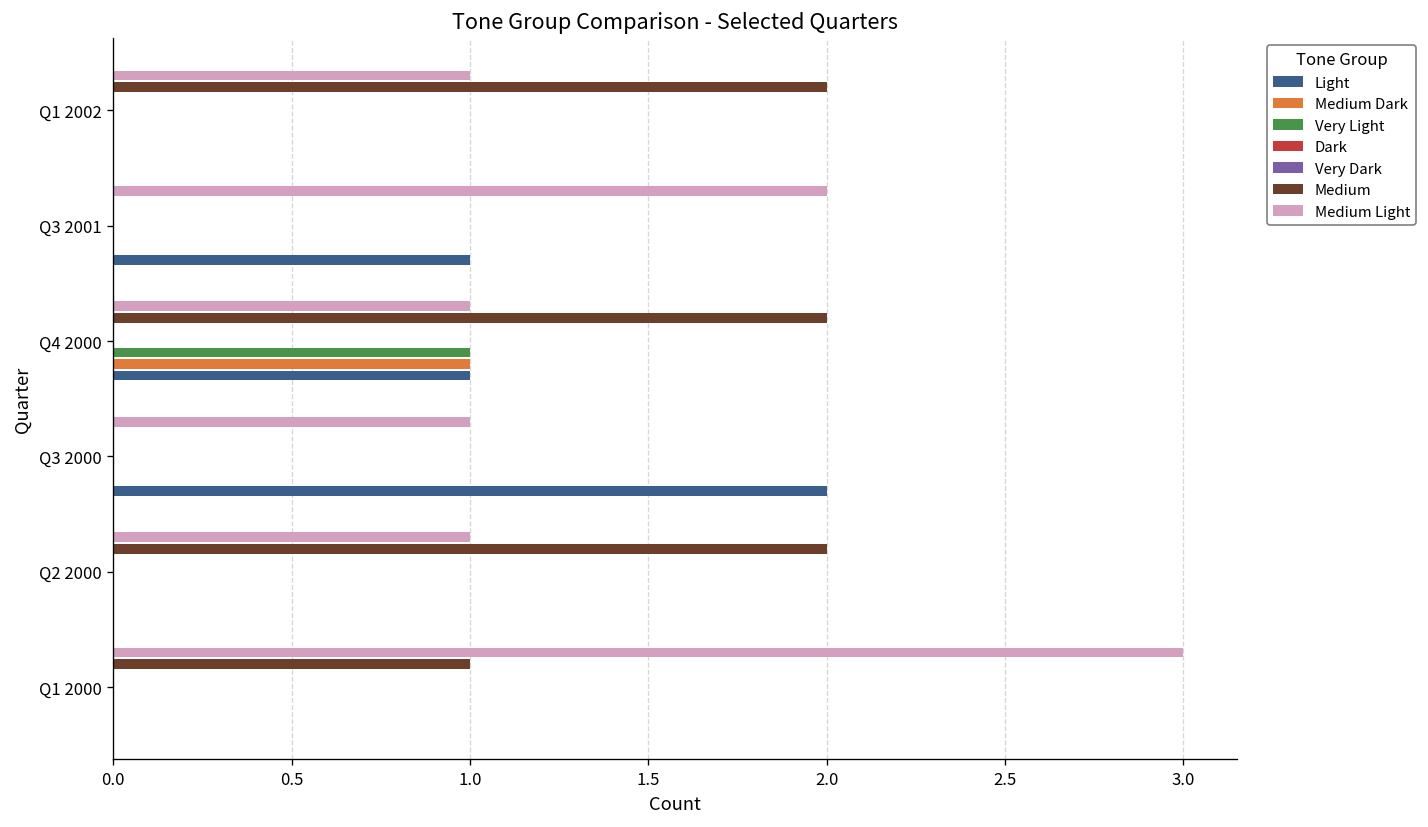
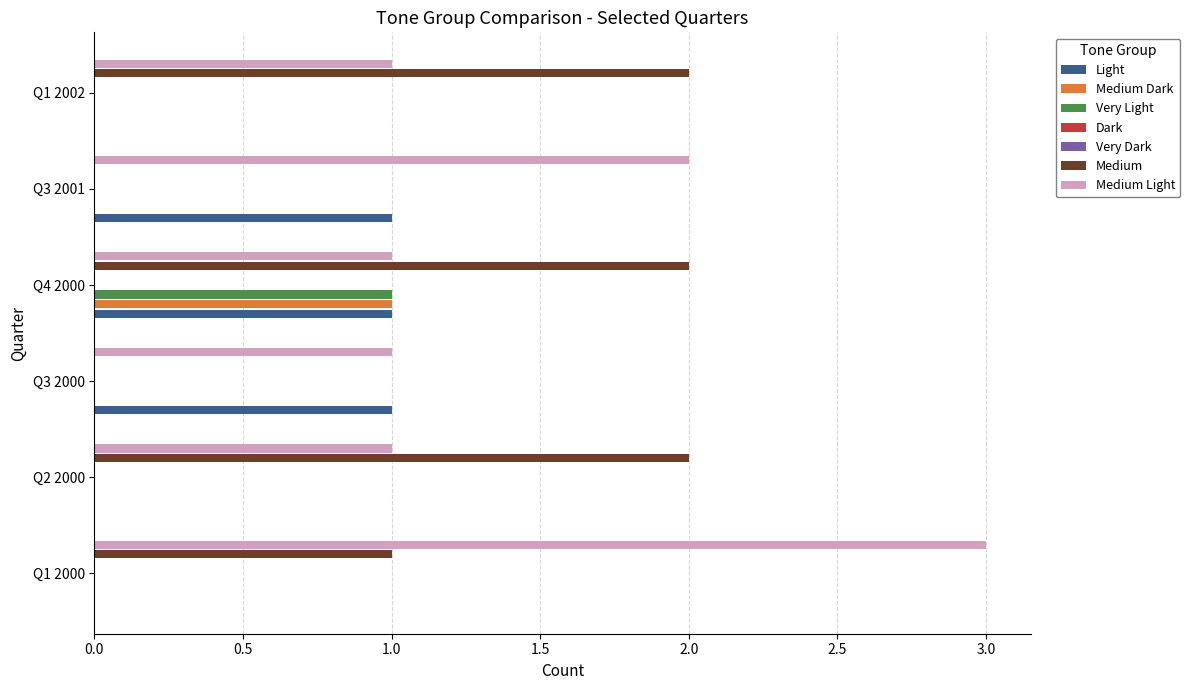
Light, Q3 2000: 2 -> 1
